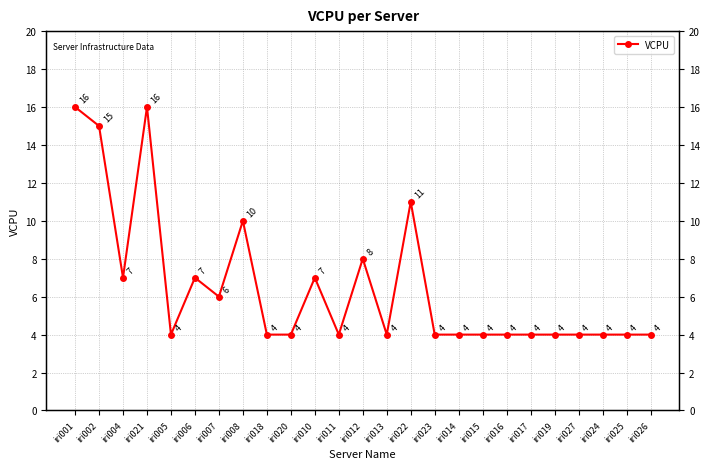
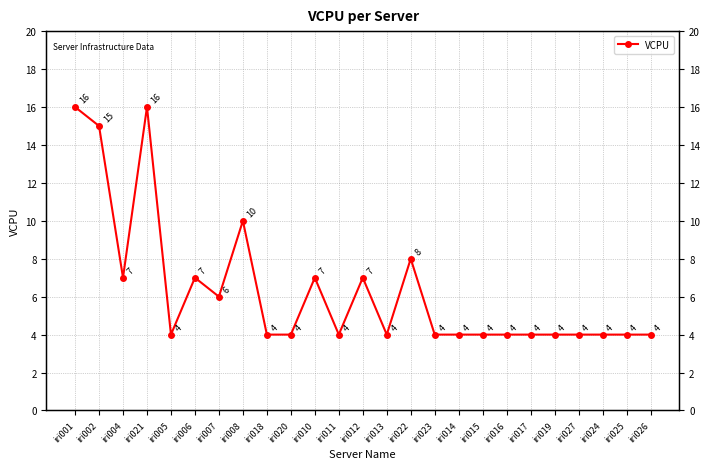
iri012: 8 -> 7
iri022: 11 -> 8
